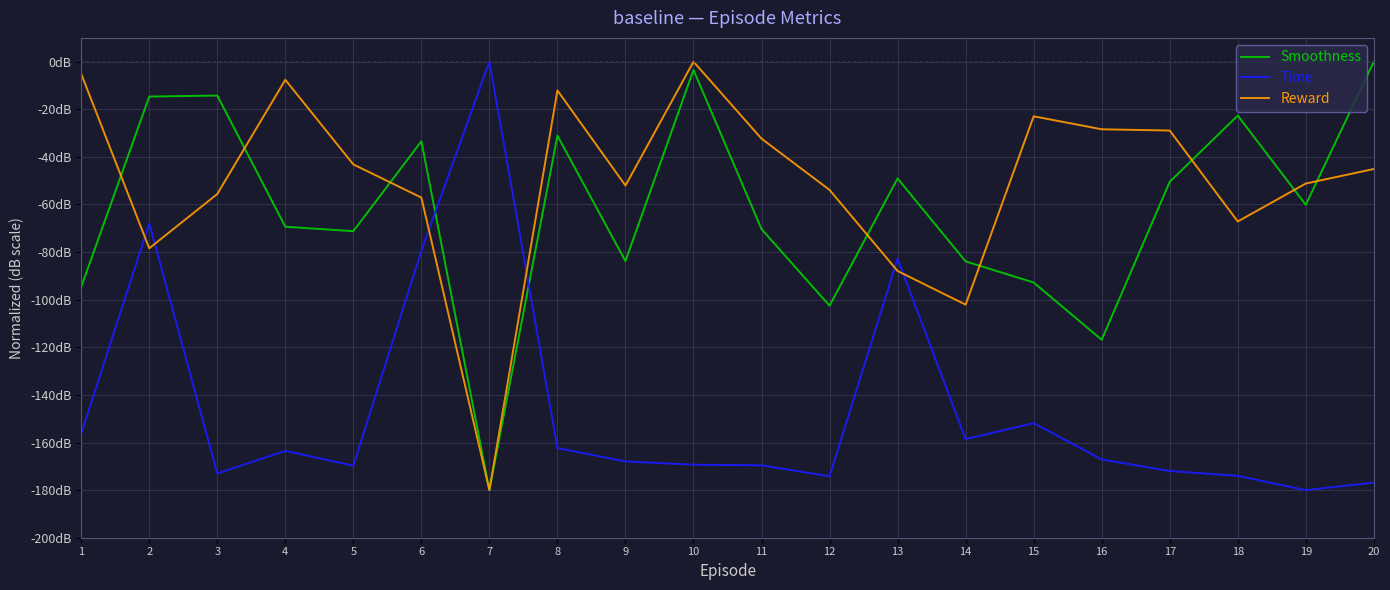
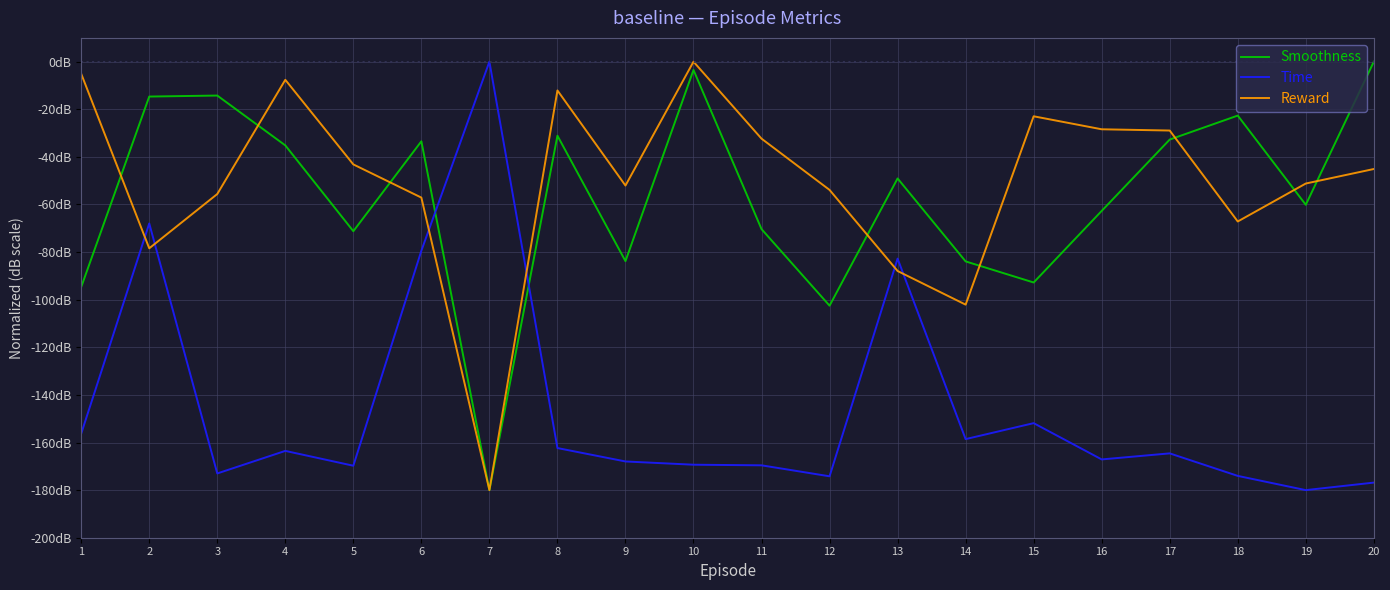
Smoothness, 4: -69dB -> -35dB
Smoothness, 16: -117dB -> -63dB
Smoothness, 17: -50dB -> -33dB
Time, 17: -172dB -> -165dB
